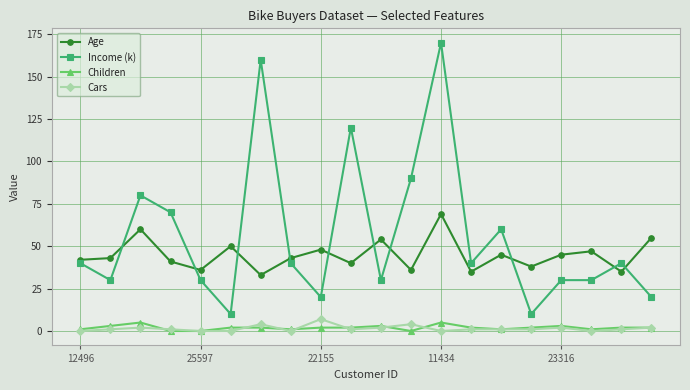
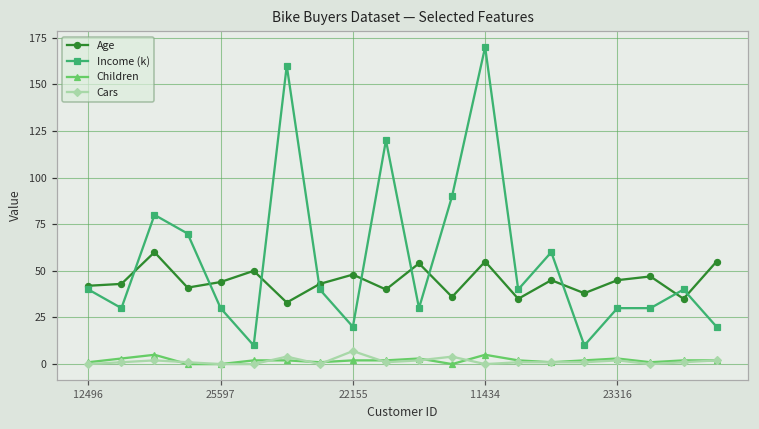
Age, 25597: 36 -> 44
Age, 11434: 69 -> 55
